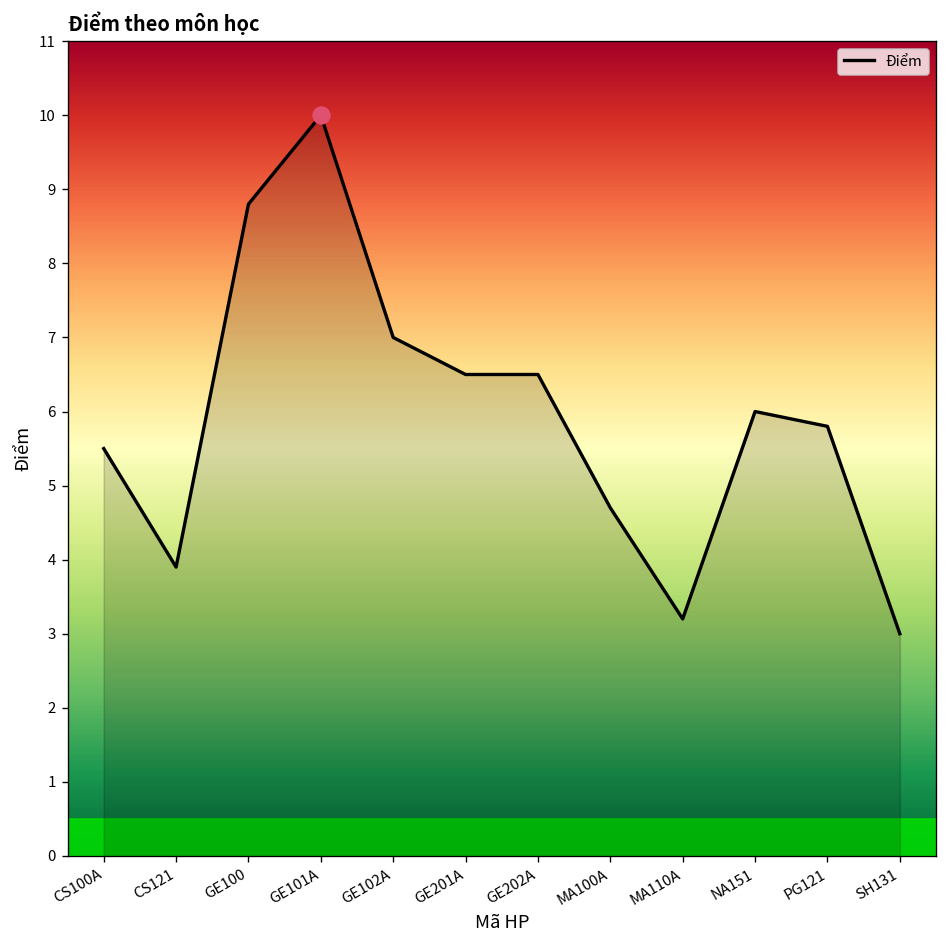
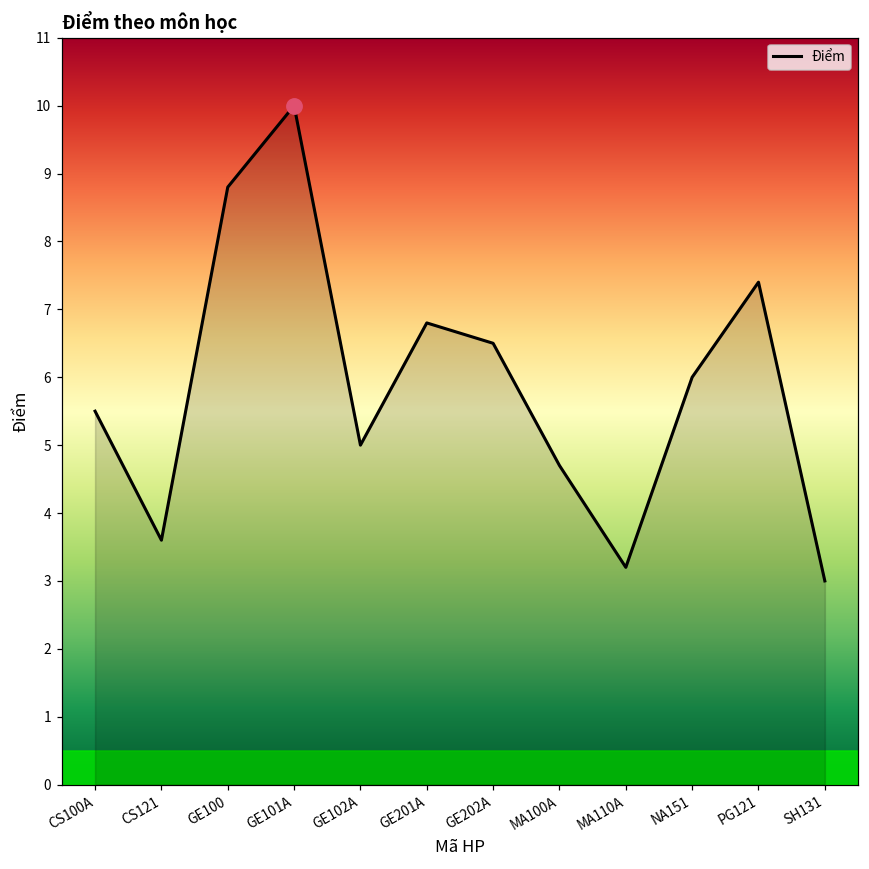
Điểm, CS121: 3.9 -> 3.6
Điểm, GE102A: 7 -> 5
Điểm, GE201A: 6.5 -> 6.8
Điểm, PG121: 5.8 -> 7.4
